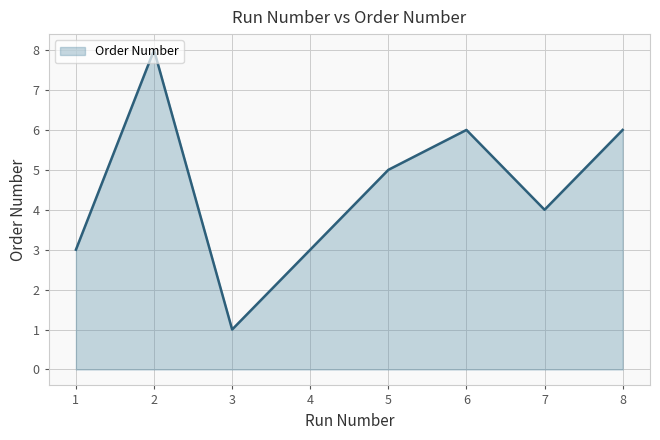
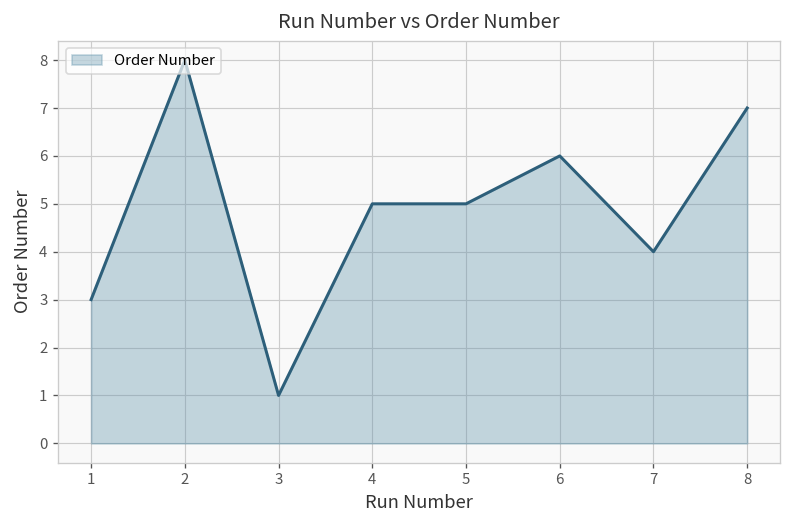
4: 3 -> 5
8: 6 -> 7
